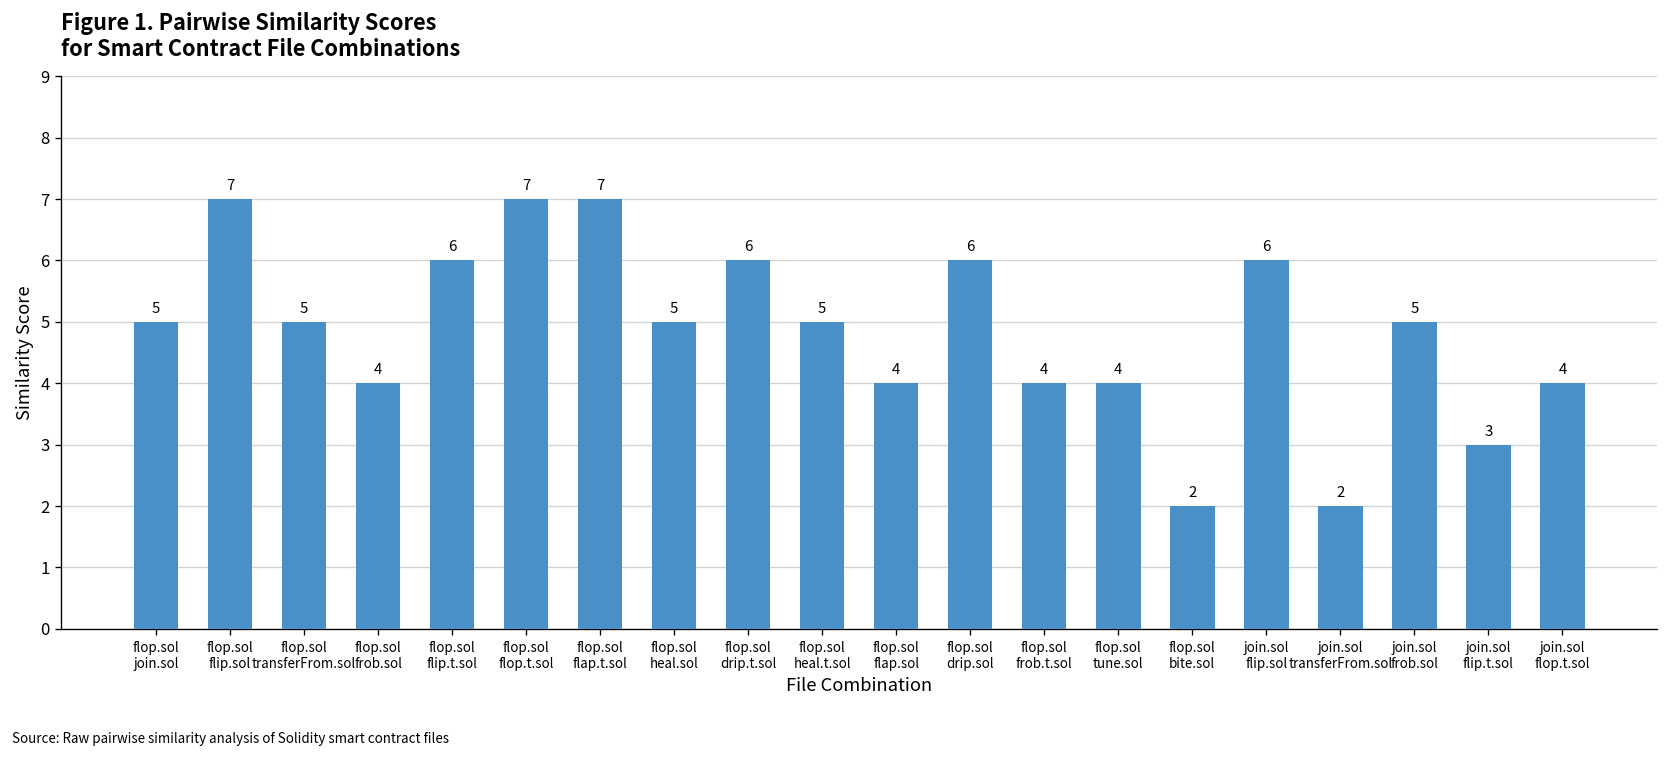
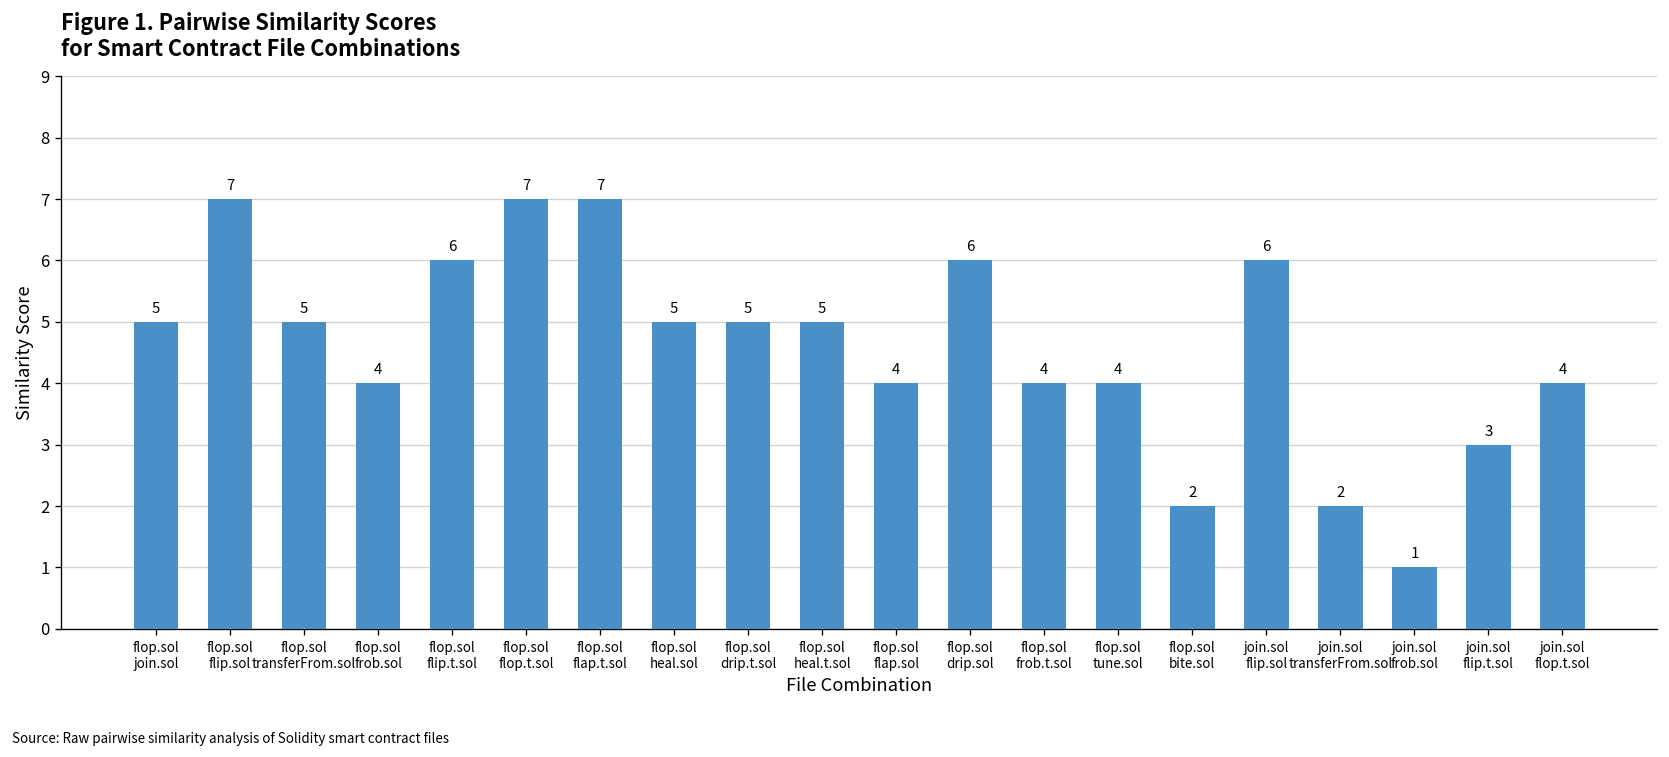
flop.sol drip.t.sol: 6 -> 5
join.sol frob.sol: 5 -> 1
